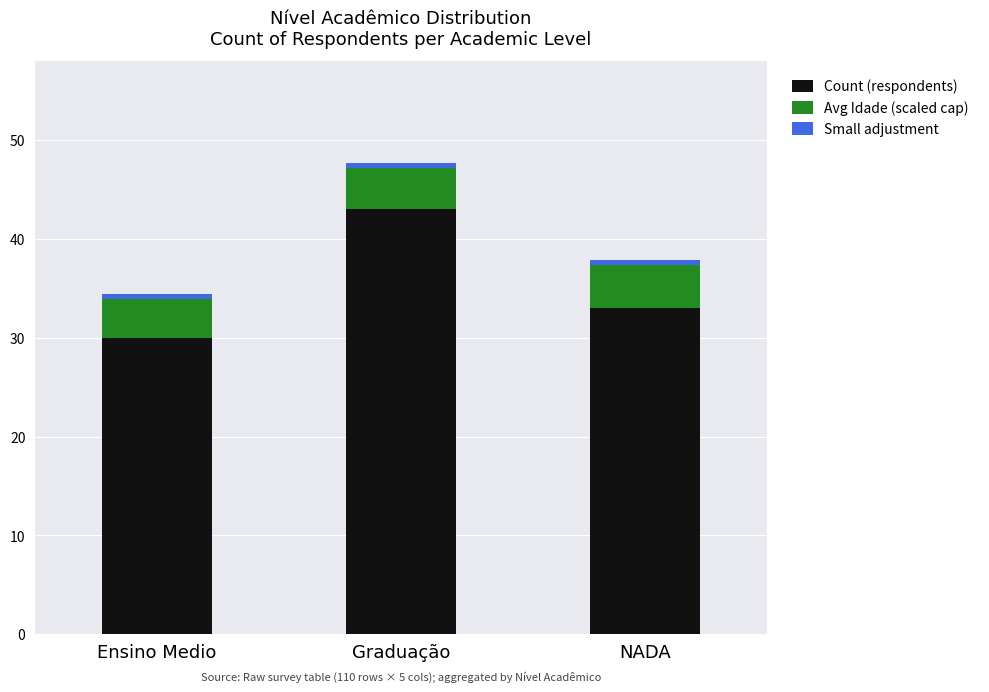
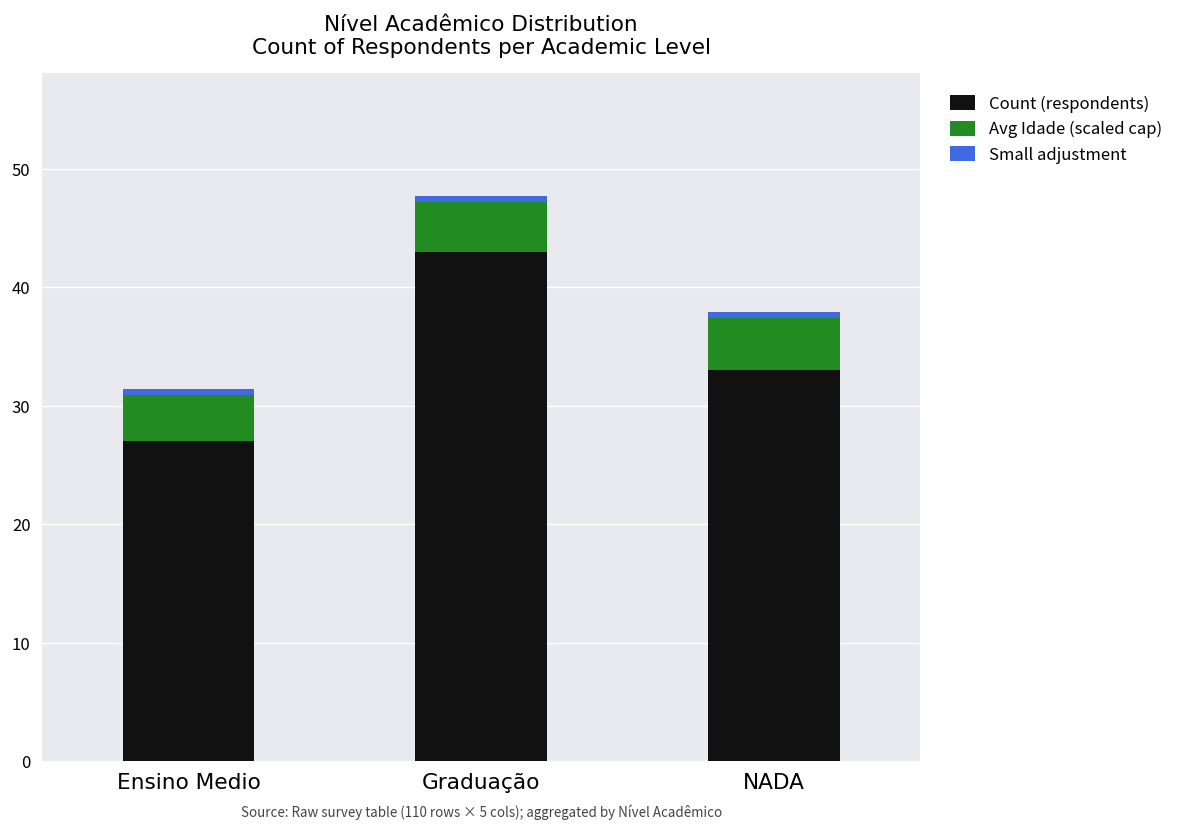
Count (respondents), Ensino Medio: 30 -> 27
